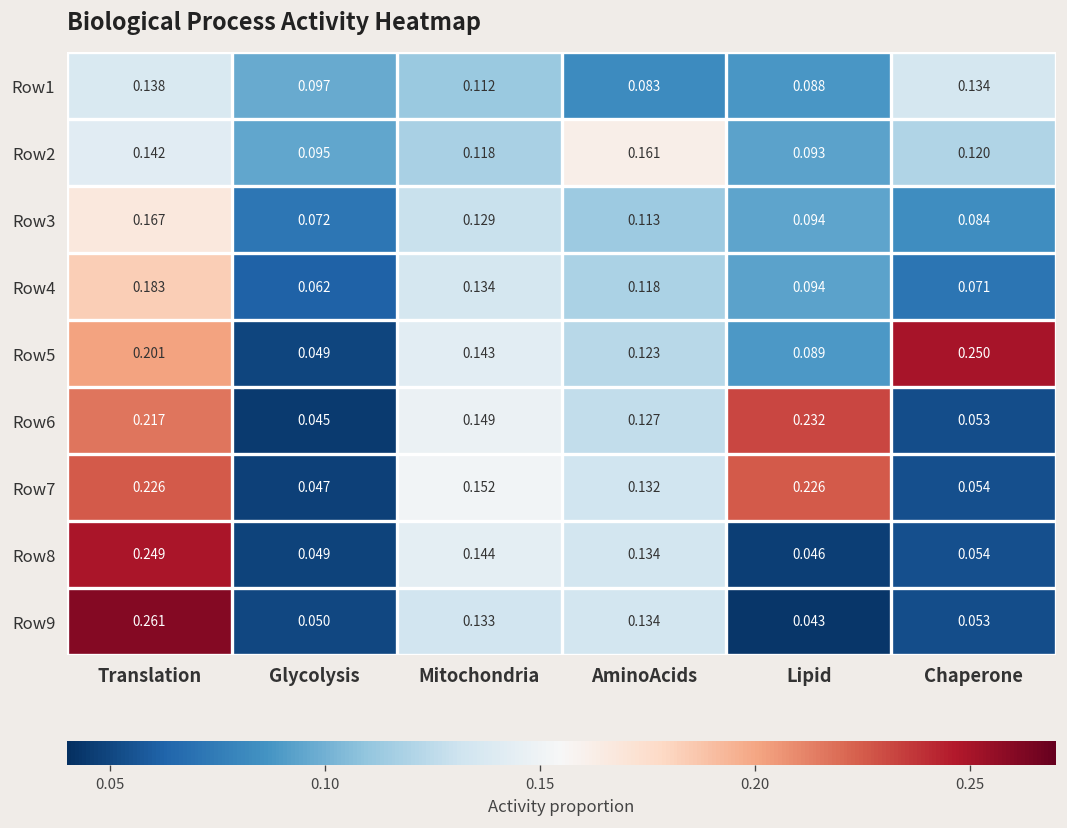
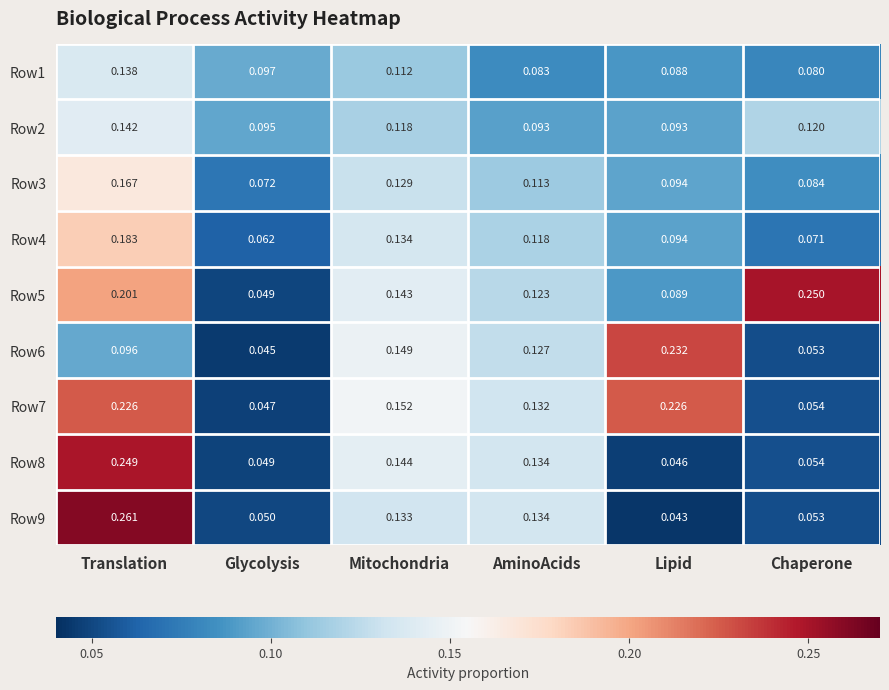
Row1, Chaperone: 0.134 -> 0.080
Row2, AminoAcids: 0.161 -> 0.093
Row6, Translation: 0.217 -> 0.096
